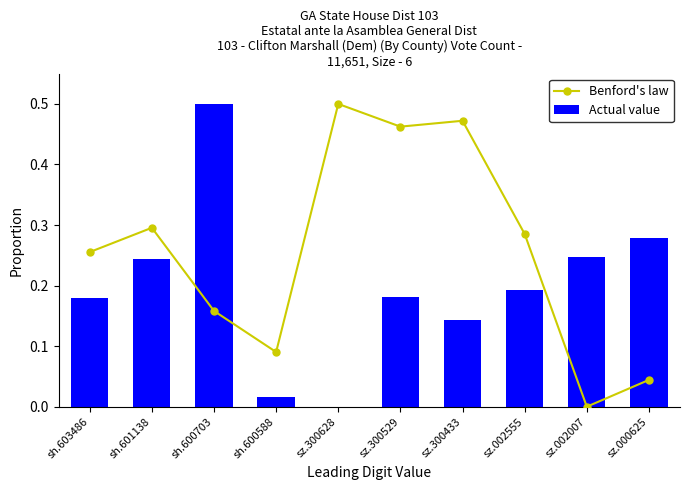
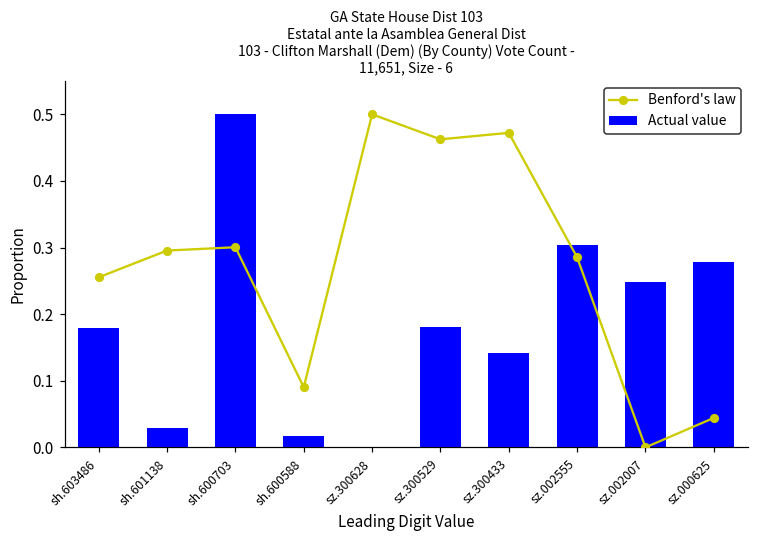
Actual value, sh.601138: 0.24 -> 0.03
Benford's law, sh.600703: 0.16 -> 0.30
Actual value, sz.002555: 0.19 -> 0.30
